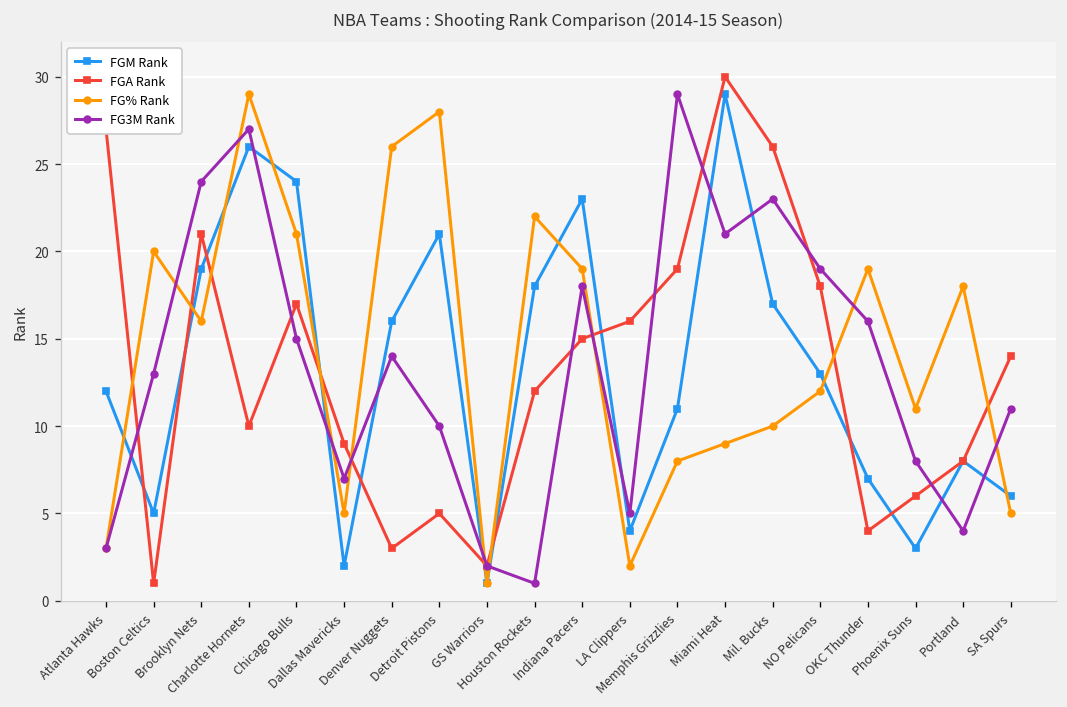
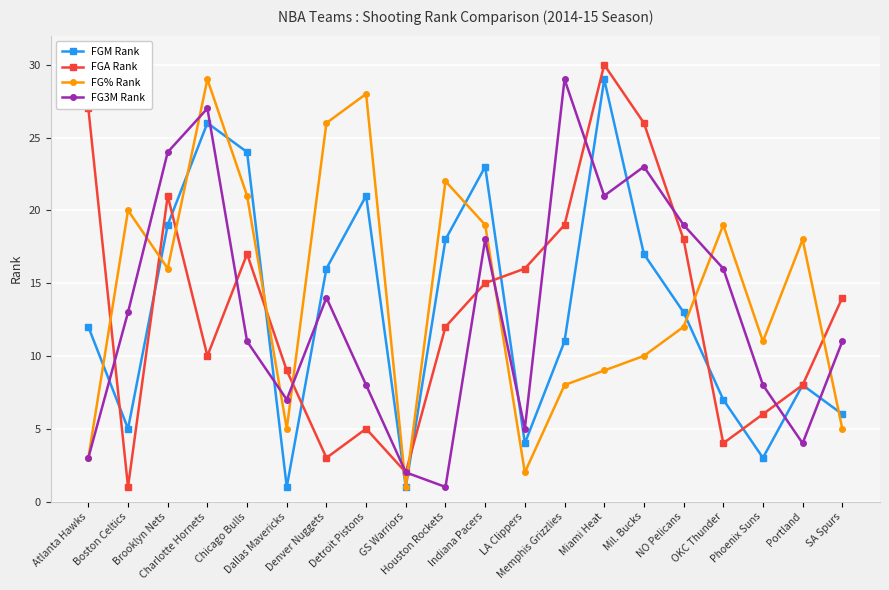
FG3M Rank, Chicago Bulls: 15 -> 11
FGM Rank, Dallas Mavericks: 2 -> 1
FG3M Rank, Detroit Pistons: 10 -> 8
